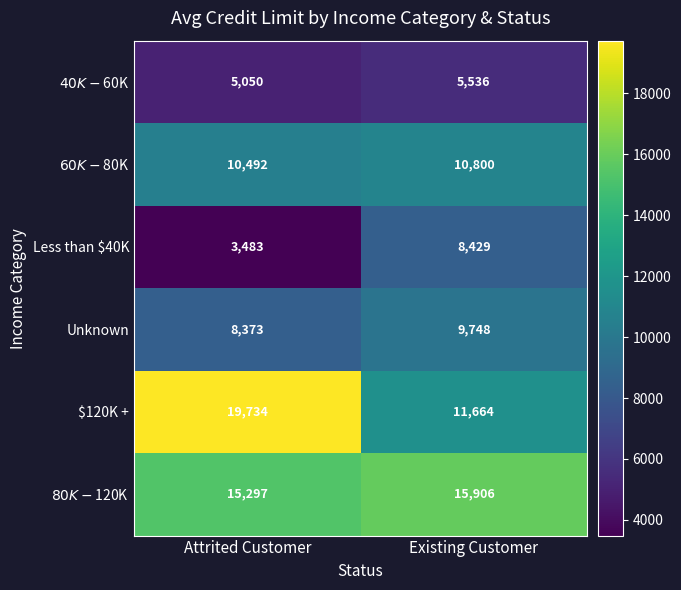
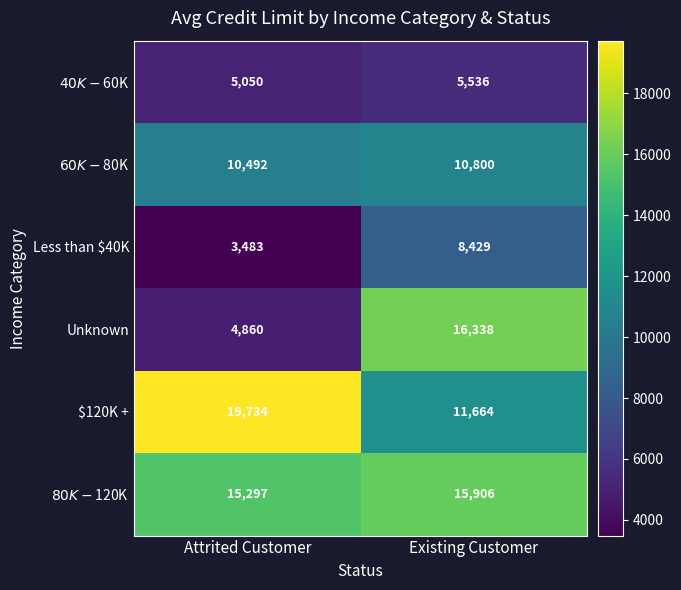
Unknown, Attrited Customer: 8,373 -> 4,860
Unknown, Existing Customer: 9,748 -> 16,338
